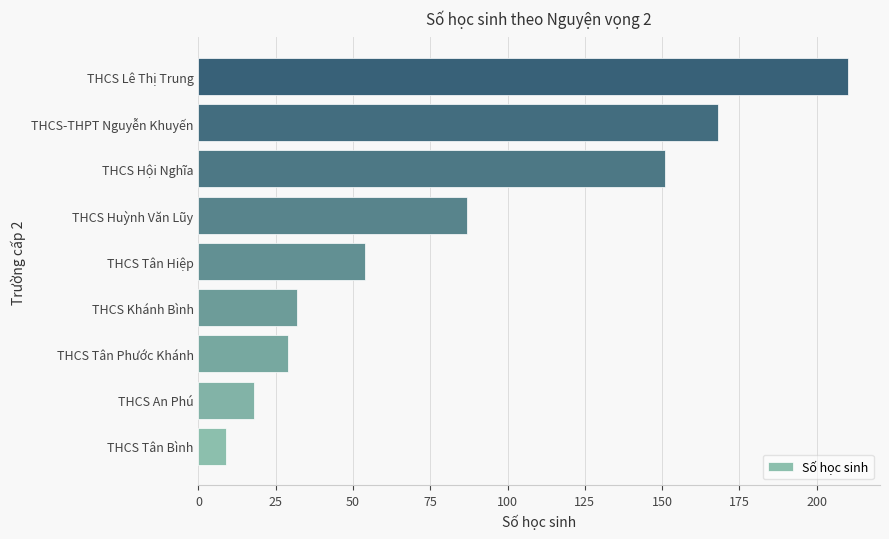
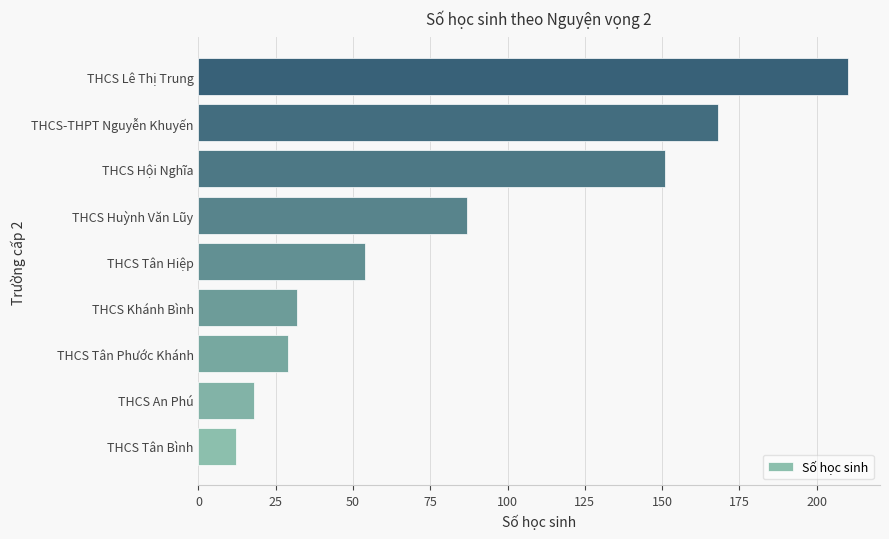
THCS Tân Bình: 9 -> 12
